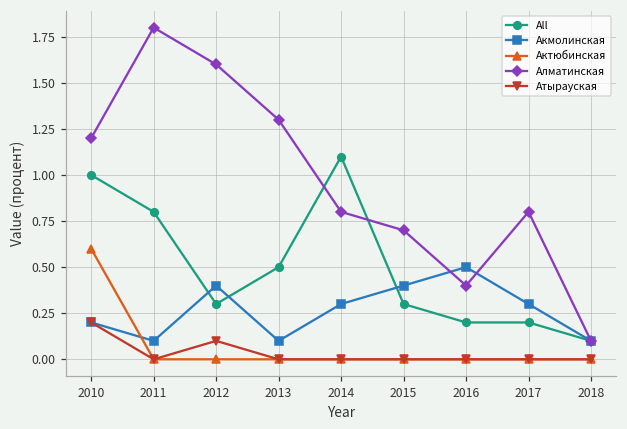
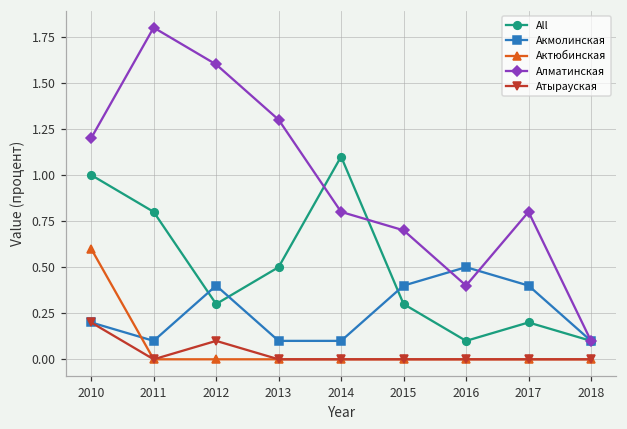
Акмолинская, 2014: 0.3 -> 0.1
All, 2016: 0.2 -> 0.1
Акмолинская, 2017: 0.3 -> 0.4
